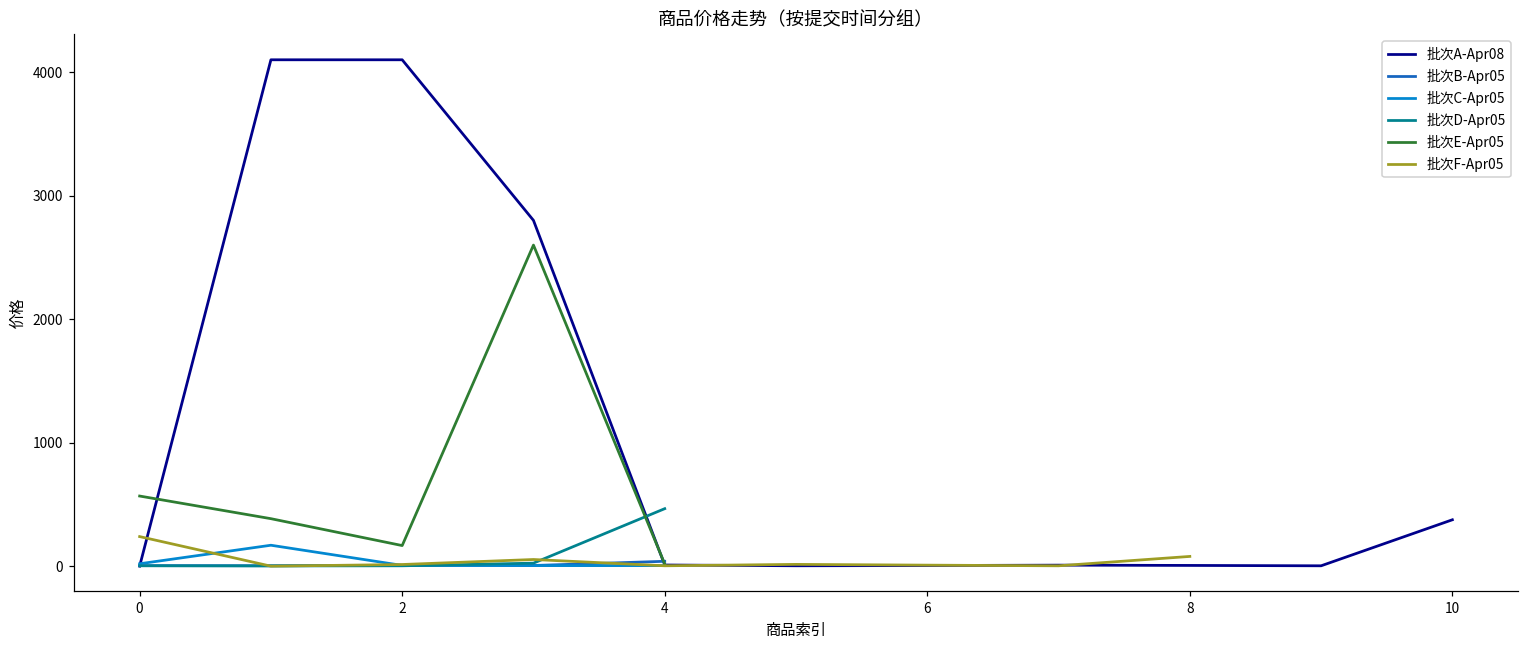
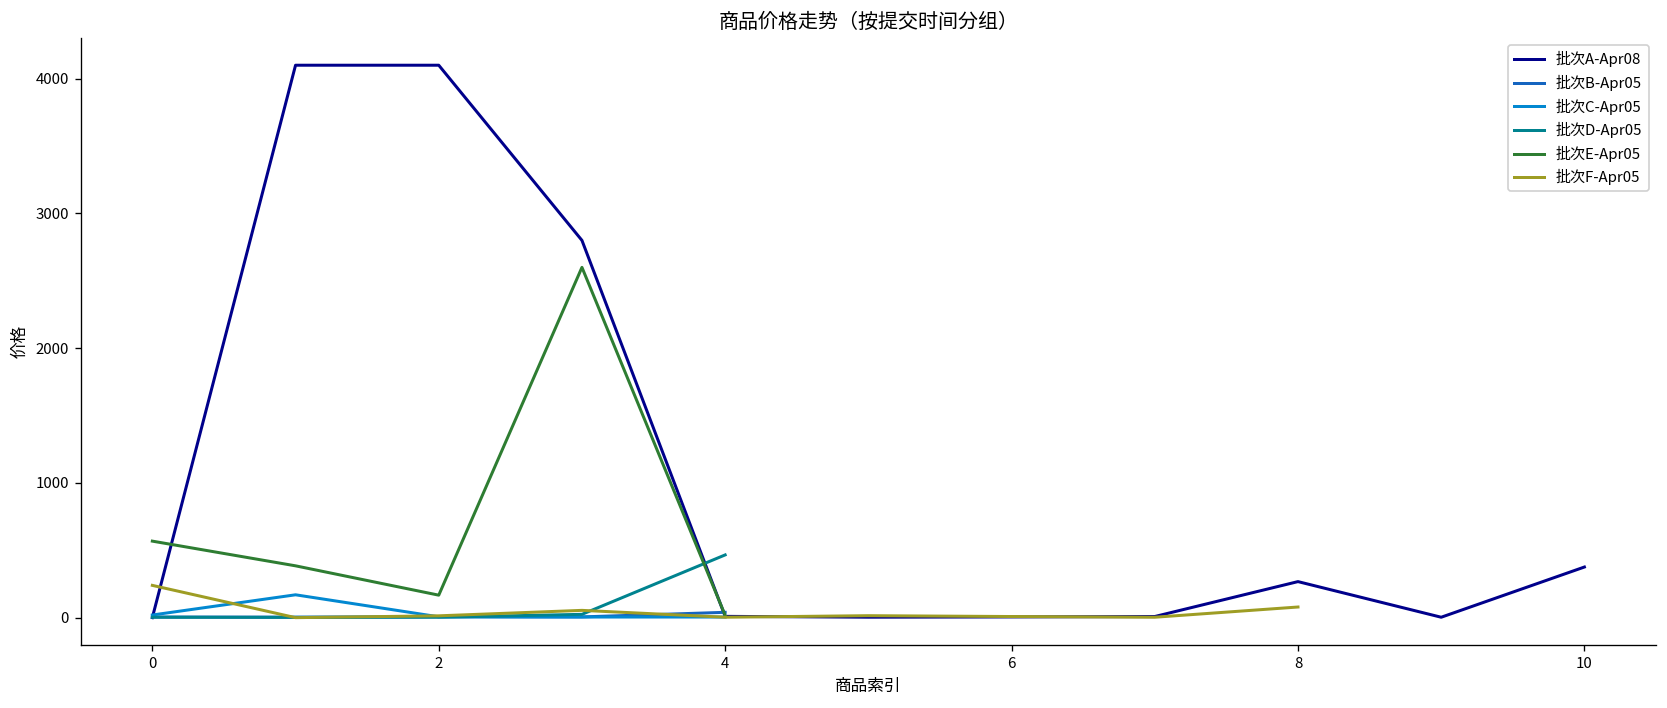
批次A-Apr08, 8: 10 -> 270
